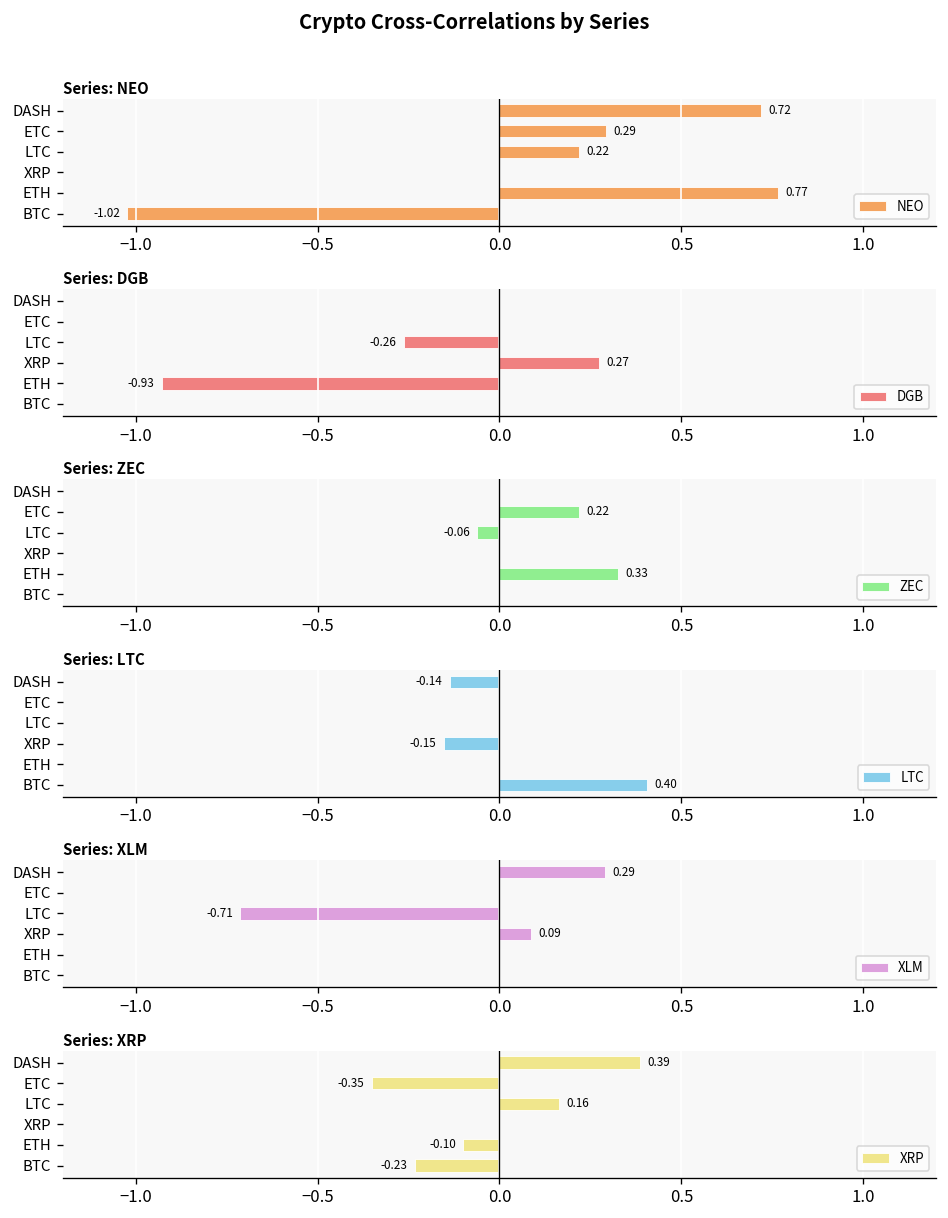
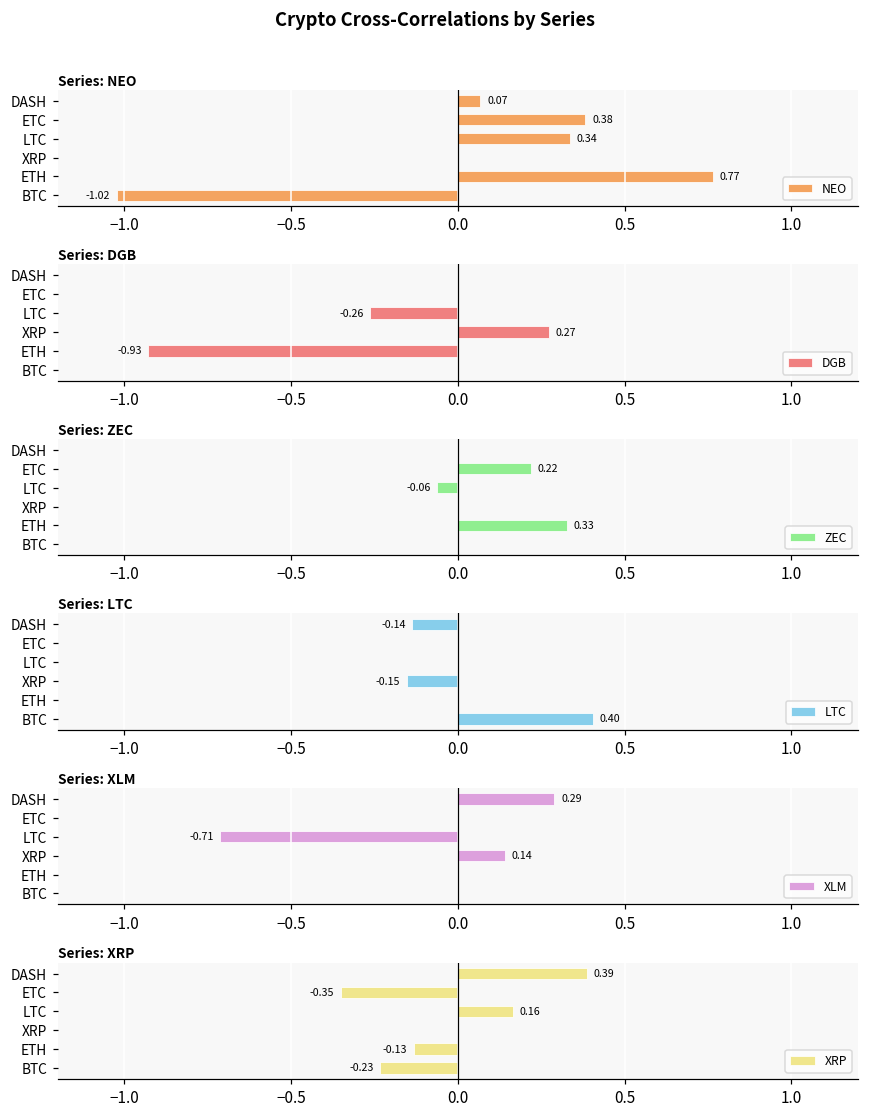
Series: NEO, DASH: 0.72 -> 0.07
Series: NEO, ETC: 0.29 -> 0.38
Series: NEO, LTC: 0.22 -> 0.34
Series: XLM, XRP: 0.09 -> 0.14
Series: XRP, ETH: -0.10 -> -0.13
